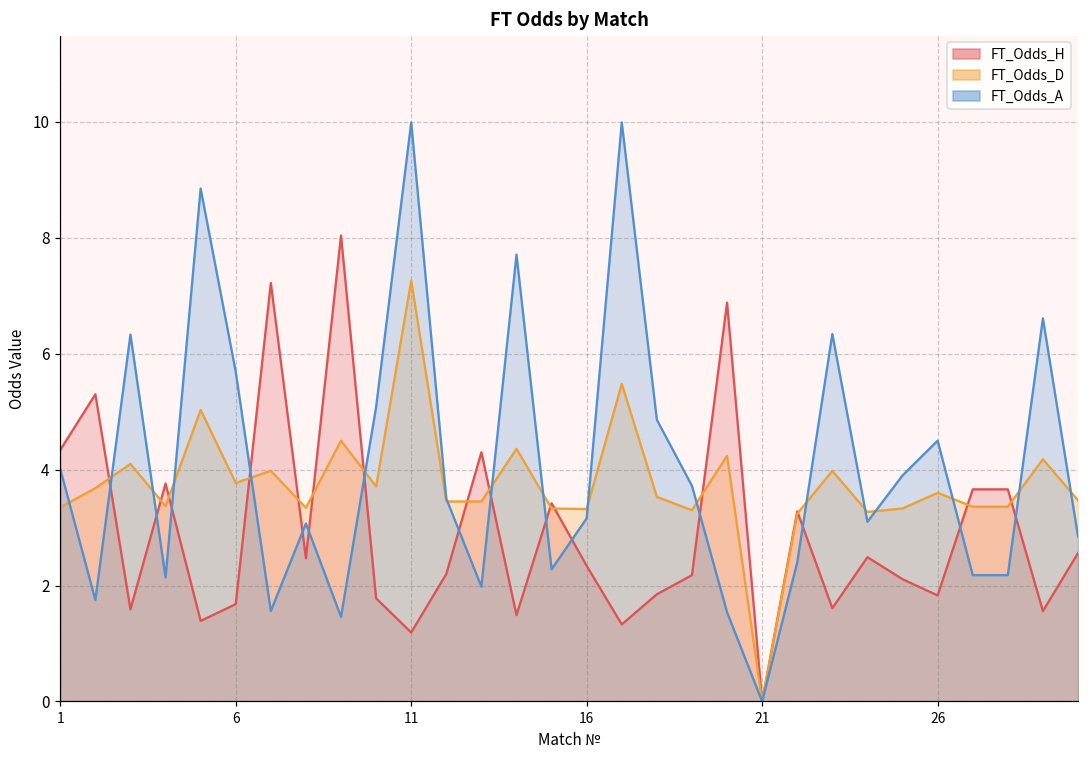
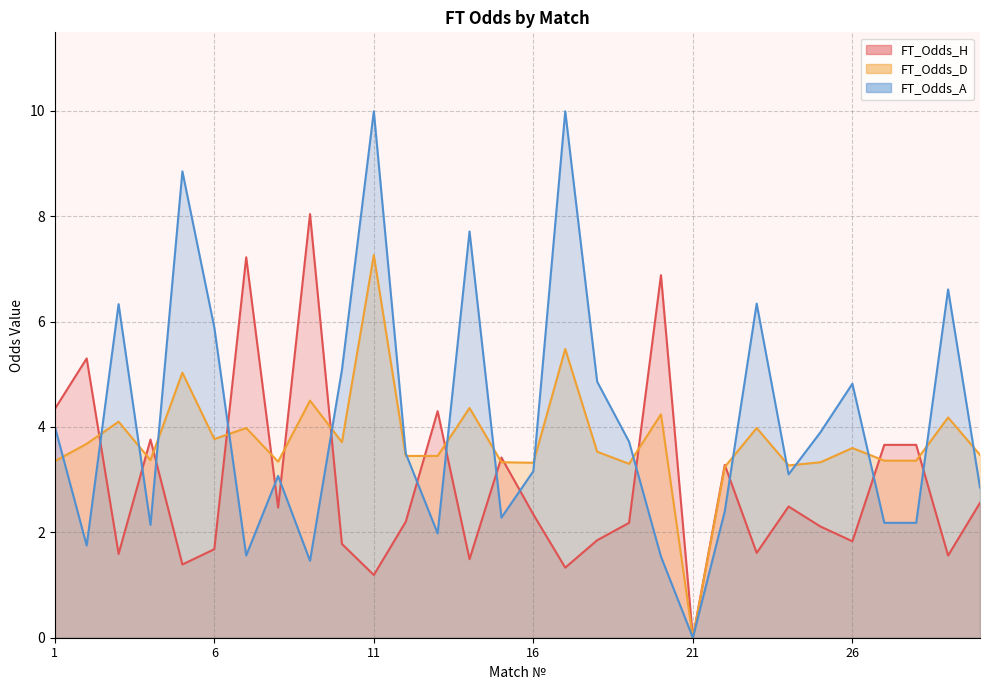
FT_Odds_A, 6: 5.7 -> 5.9
FT_Odds_A, 26: 4.5 -> 4.8
